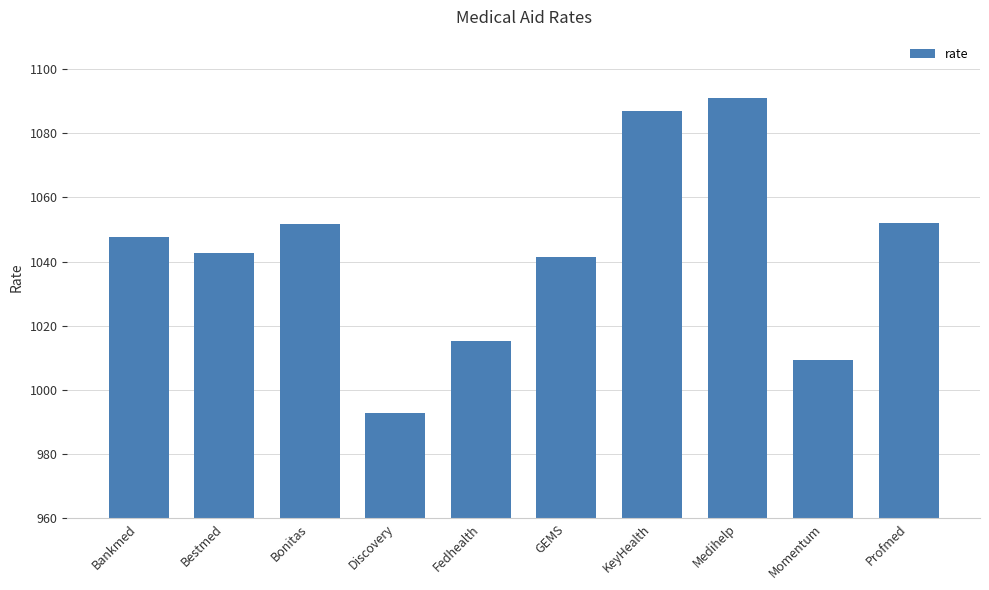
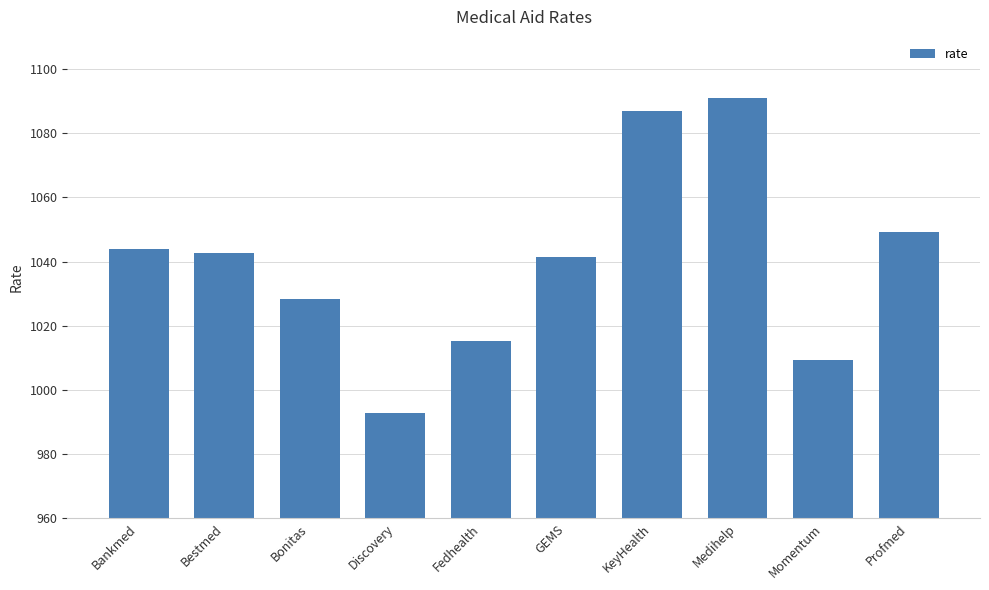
Bankmed: 1048 -> 1044
Bonitas: 1052 -> 1028
Profmed: 1052 -> 1049
